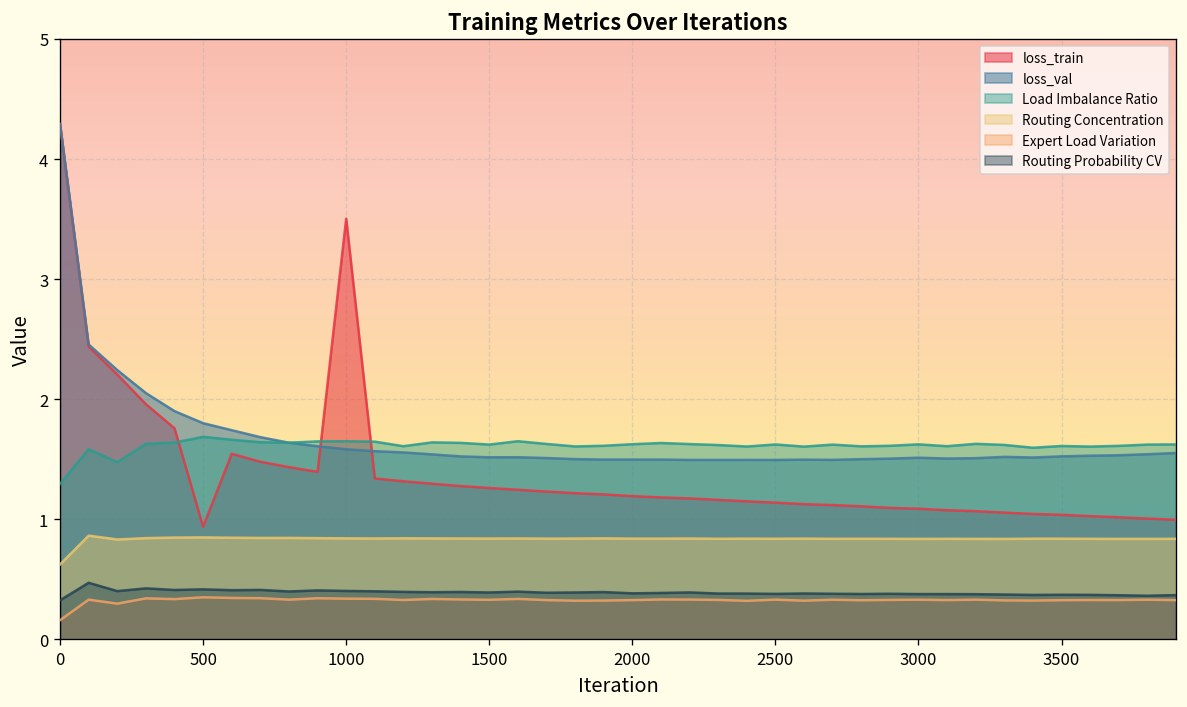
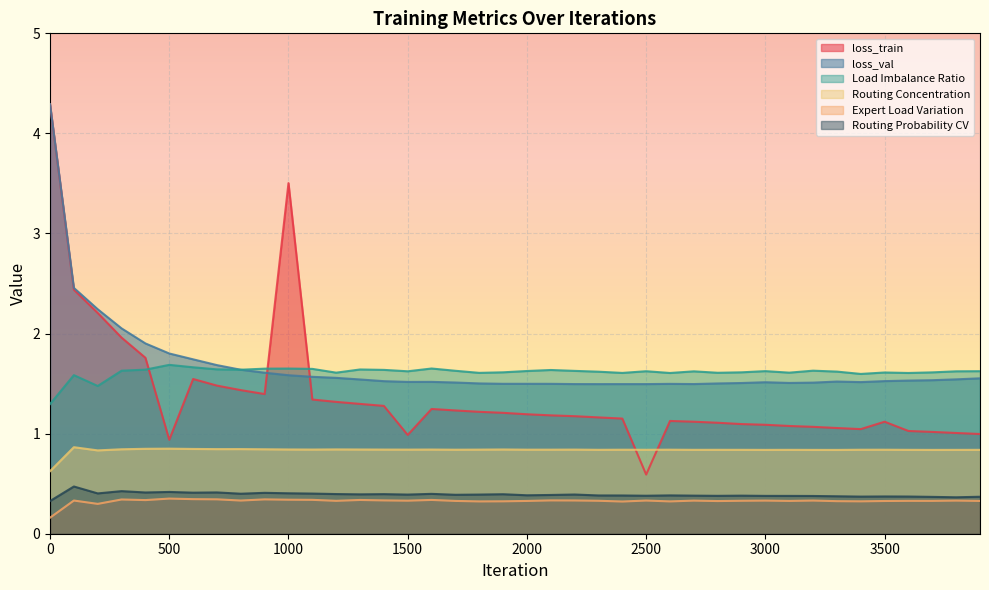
loss_train, 1500: 1.26 -> 0.99
loss_train, 2500: 1.14 -> 0.59
loss_train, 3500: 1.04 -> 1.12
